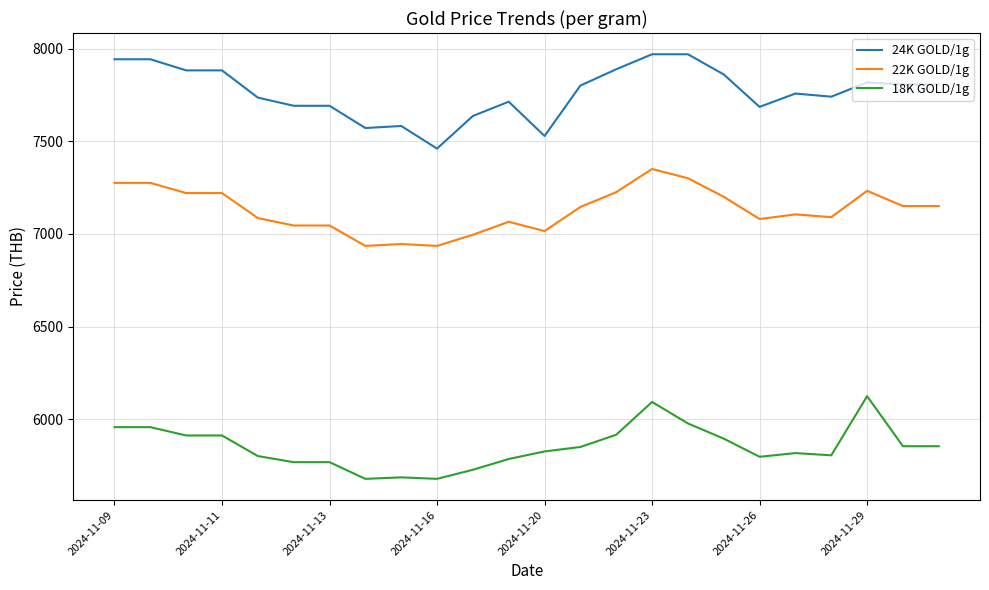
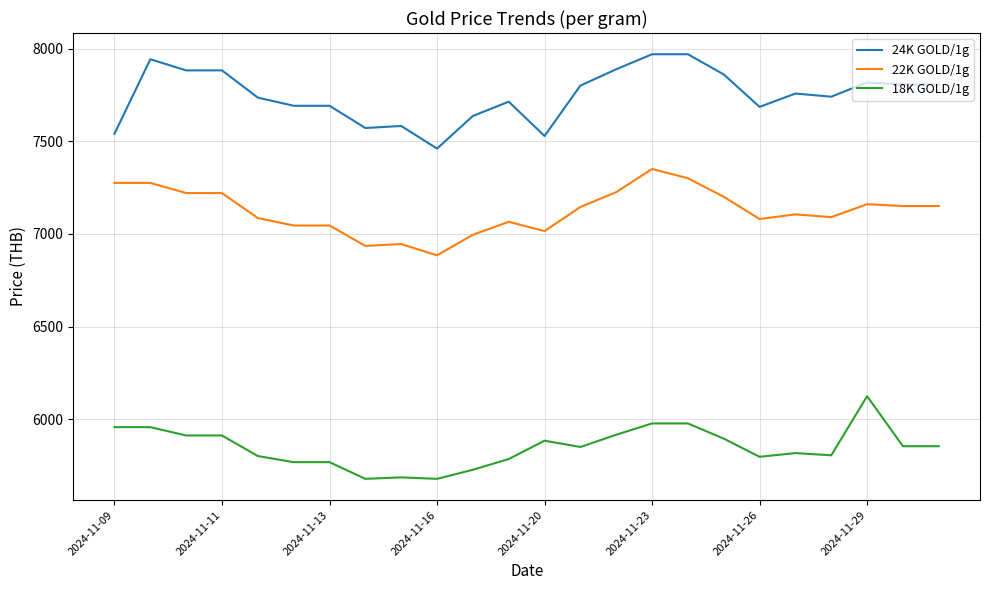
24K GOLD/1g, 2024-11-09: 7940 -> 7540
22K GOLD/1g, 2024-11-16: 6940 -> 6880
18K GOLD/1g, 2024-11-20: 5830 -> 5880
18K GOLD/1g, 2024-11-23: 6090 -> 5980
22K GOLD/1g, 2024-11-29: 7230 -> 7160
